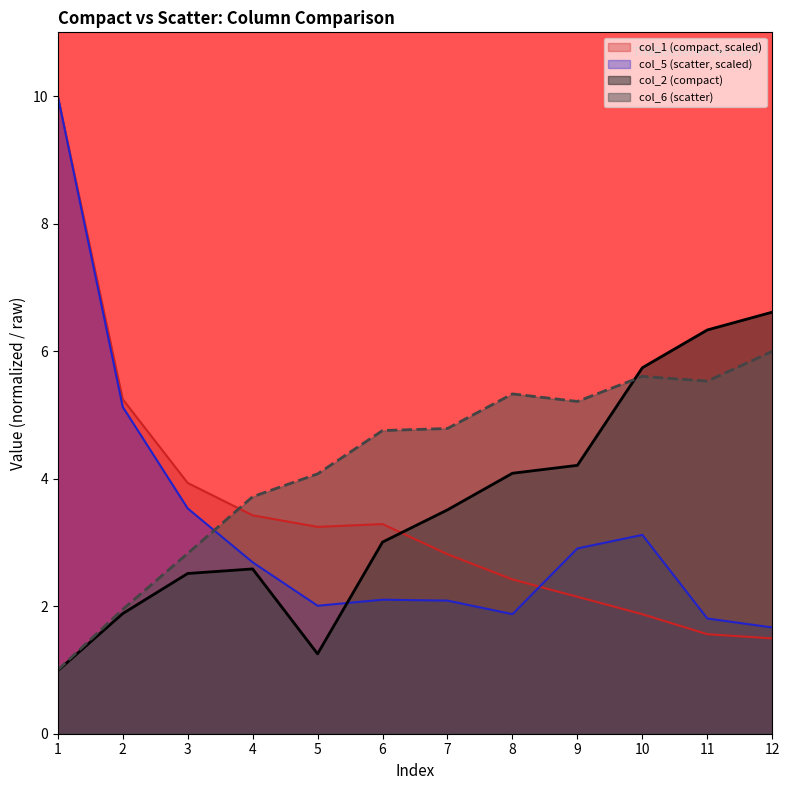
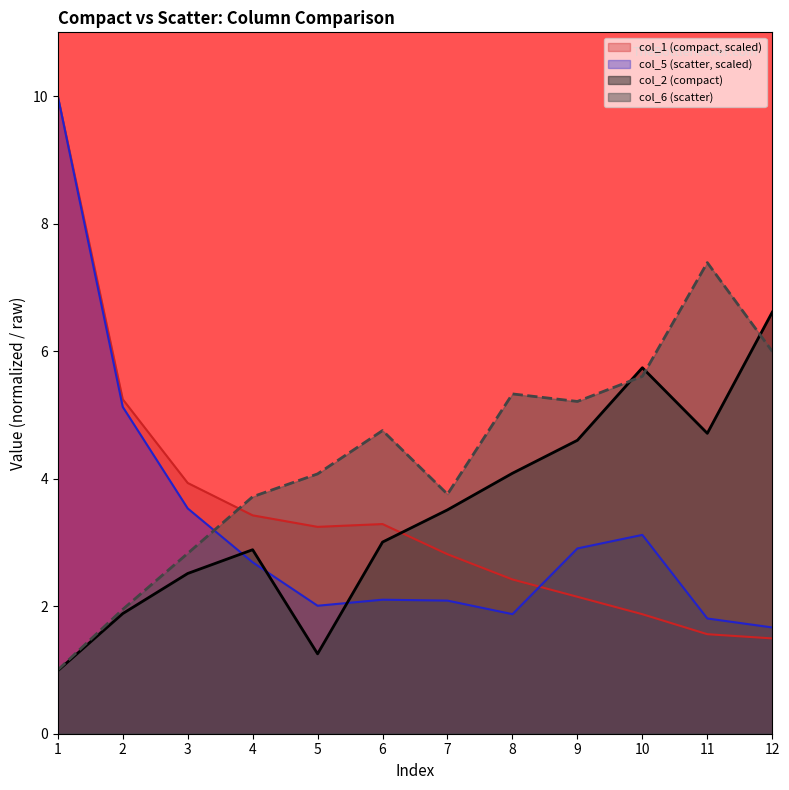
col_2 (compact), 4: 2.6 -> 2.9
col_6 (scatter), 7: 4.8 -> 3.8
col_2 (compact), 9: 4.2 -> 4.6
col_2 (compact), 11: 6.3 -> 4.7
col_6 (scatter), 11: 5.5 -> 7.4
